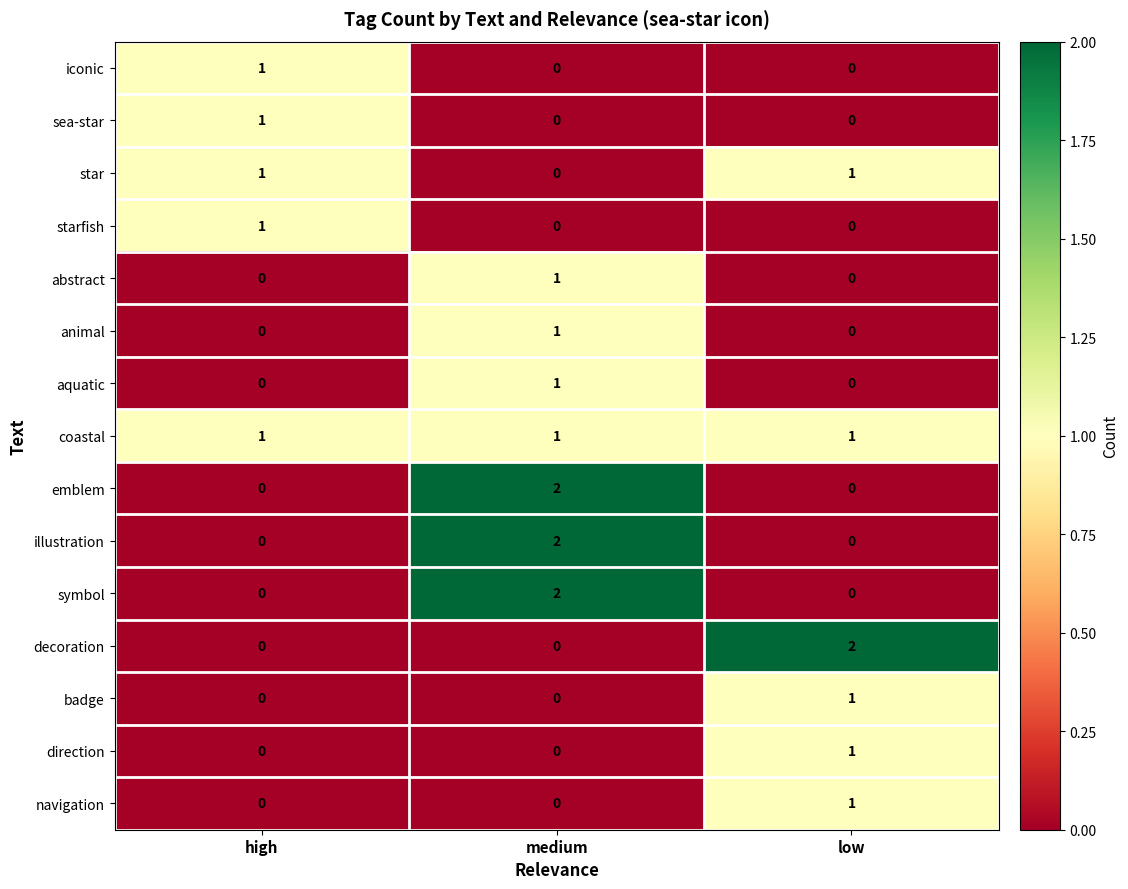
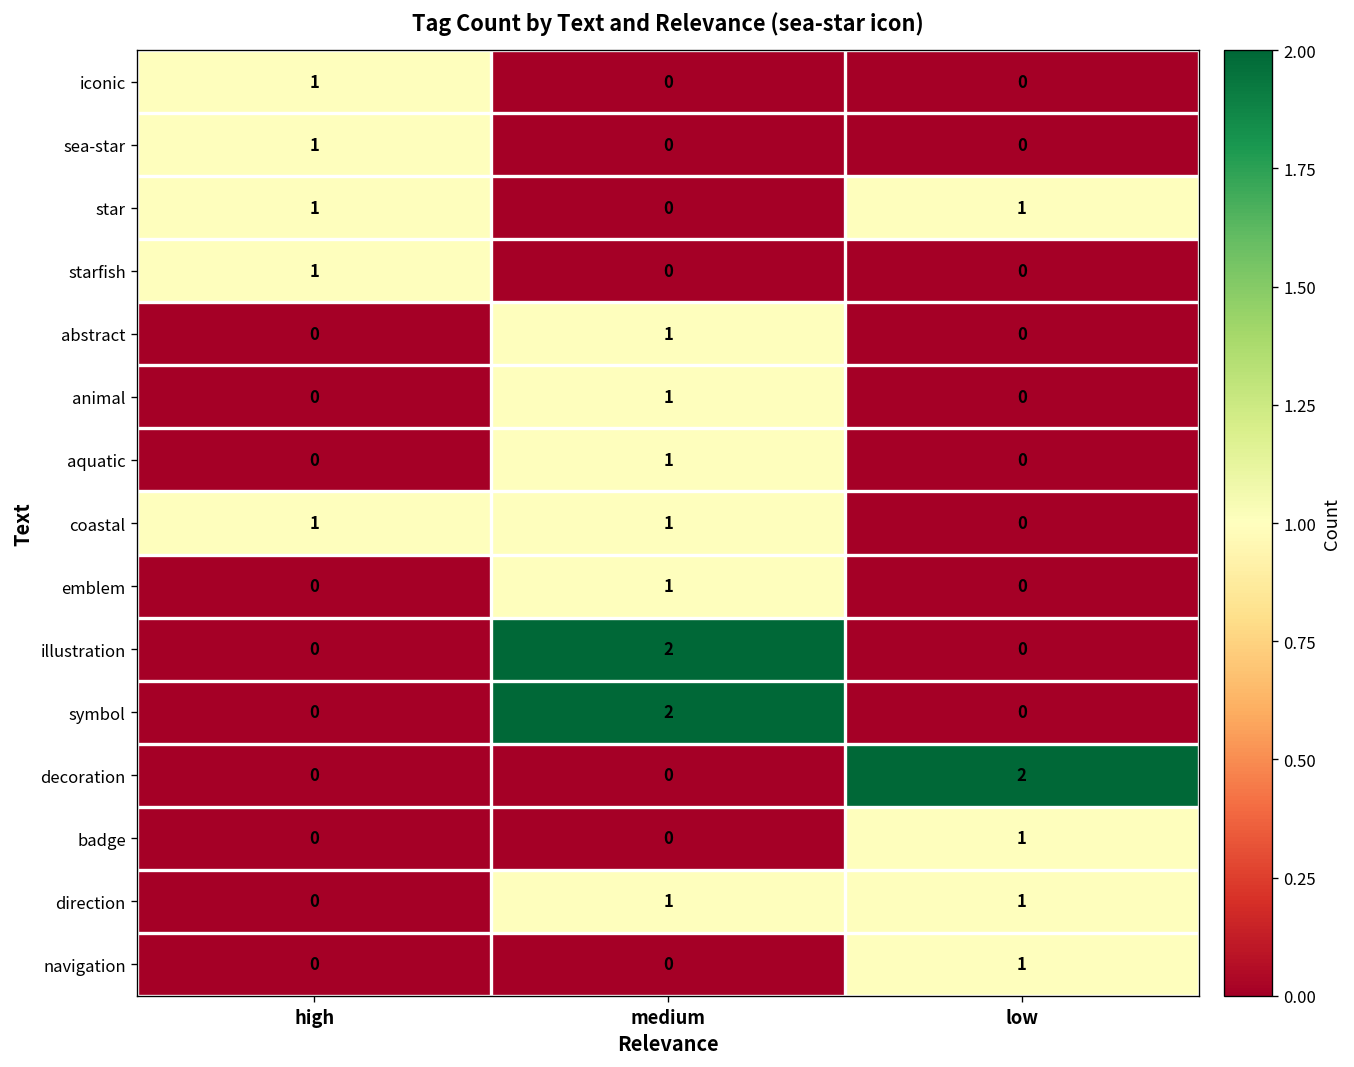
coastal, low: 1 -> 0
emblem, medium: 2 -> 1
direction, medium: 0 -> 1
